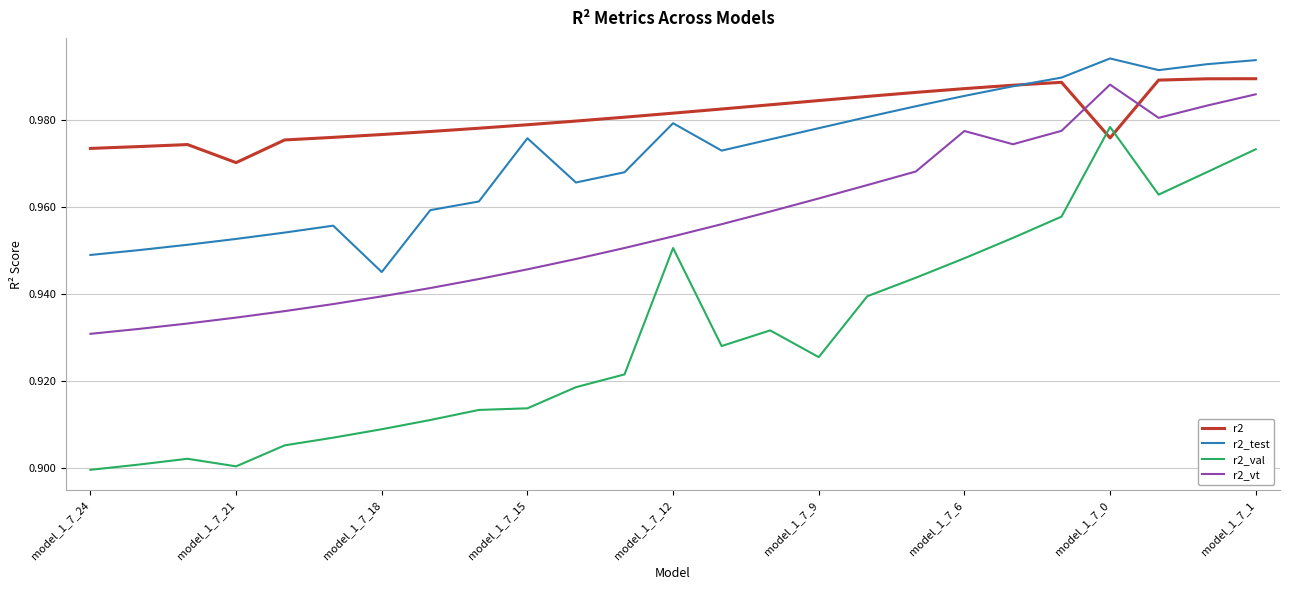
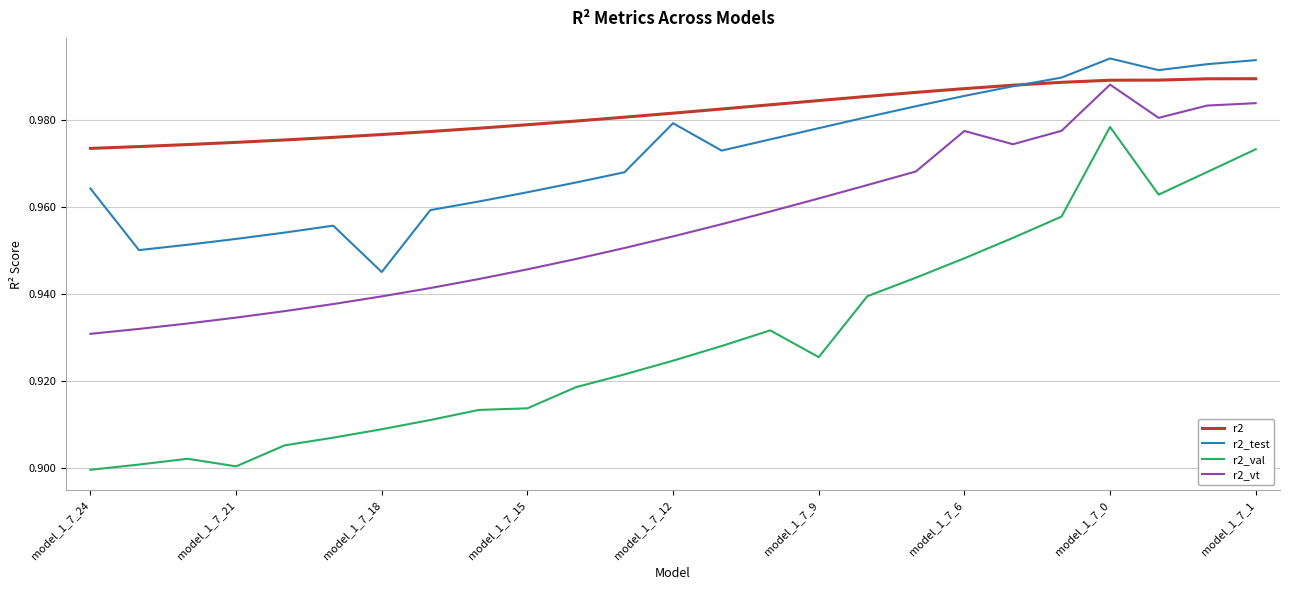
r2_test, model_1_7_24: 0.949 -> 0.964
r2, model_1_7_21: 0.970 -> 0.975
r2_test, model_1_7_15: 0.976 -> 0.963
r2_val, model_1_7_12: 0.951 -> 0.925
r2, model_1_7_0: 0.976 -> 0.989
r2_vt, model_1_7_1: 0.986 -> 0.984
